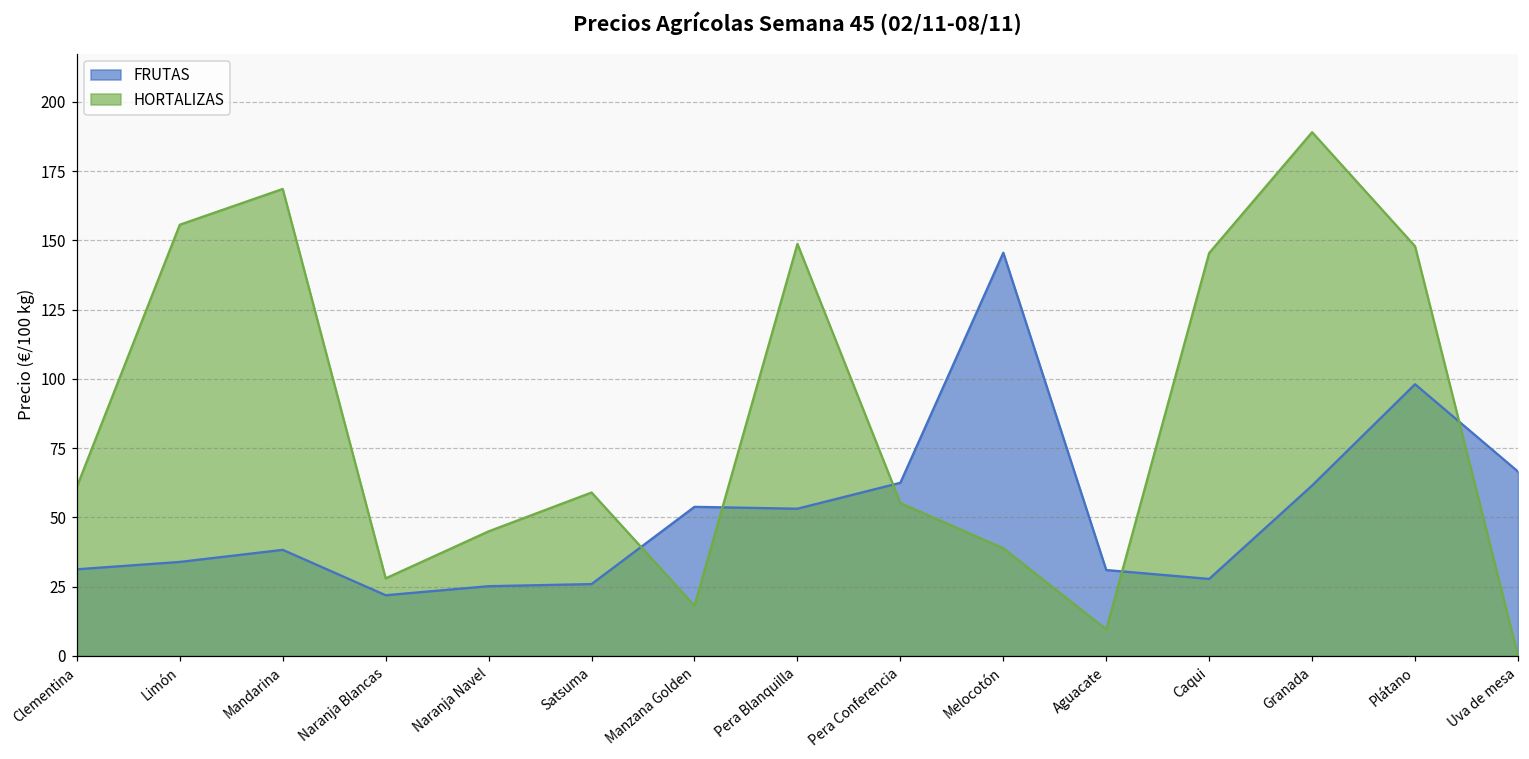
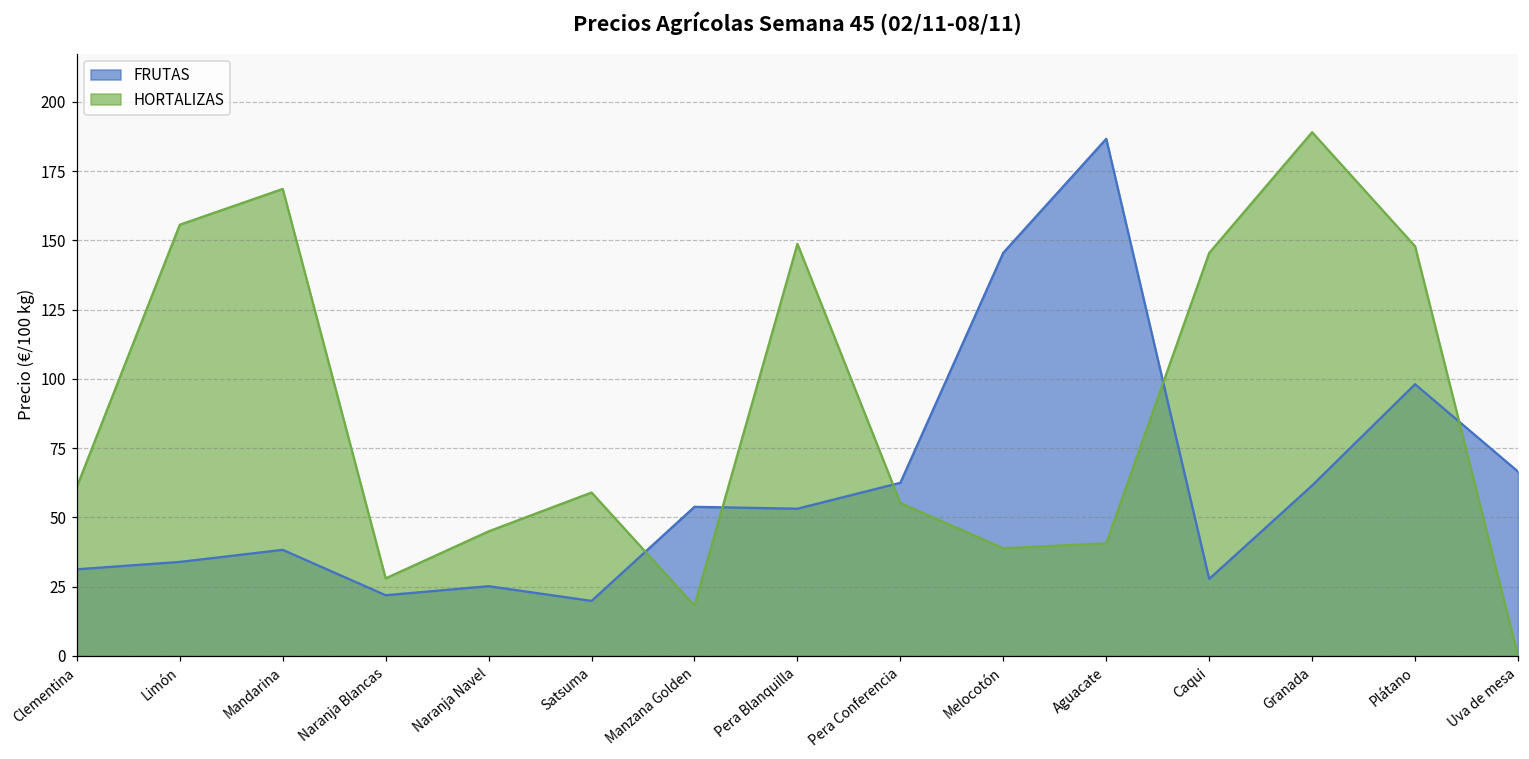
FRUTAS, Satsuma: 26 -> 20
FRUTAS, Aguacate: 31 -> 187
HORTALIZAS, Aguacate: 10 -> 41
